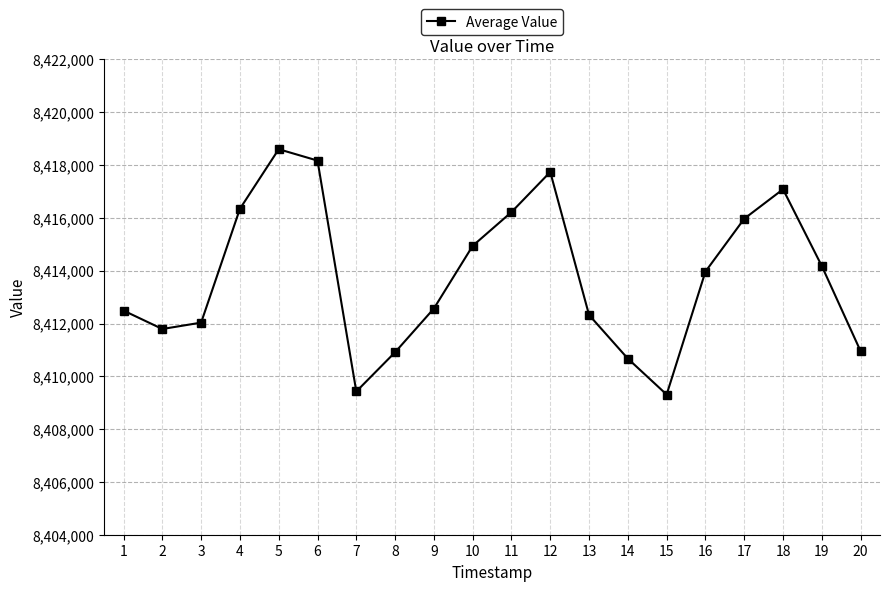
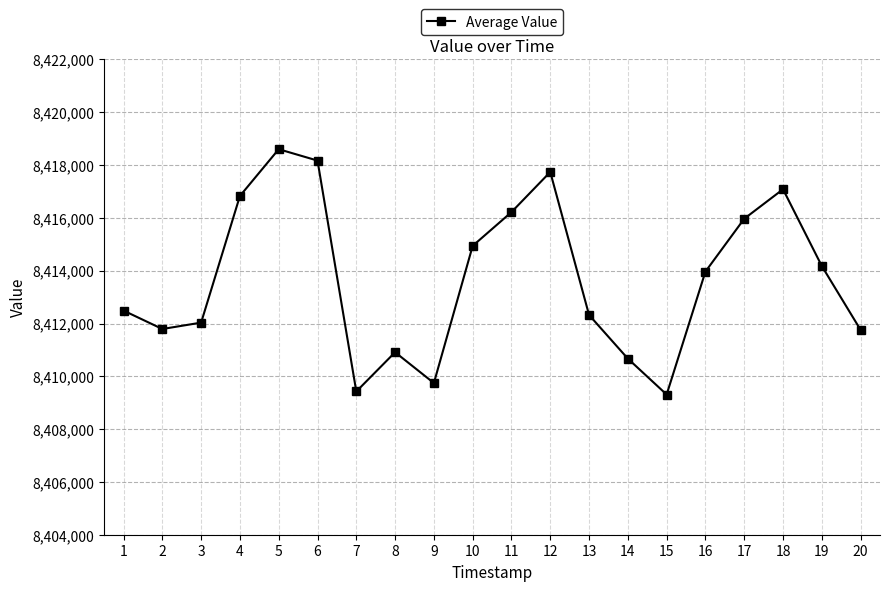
4: 8,416,300 -> 8,416,800
9: 8,412,600 -> 8,409,700
20: 8,411,000 -> 8,411,800
